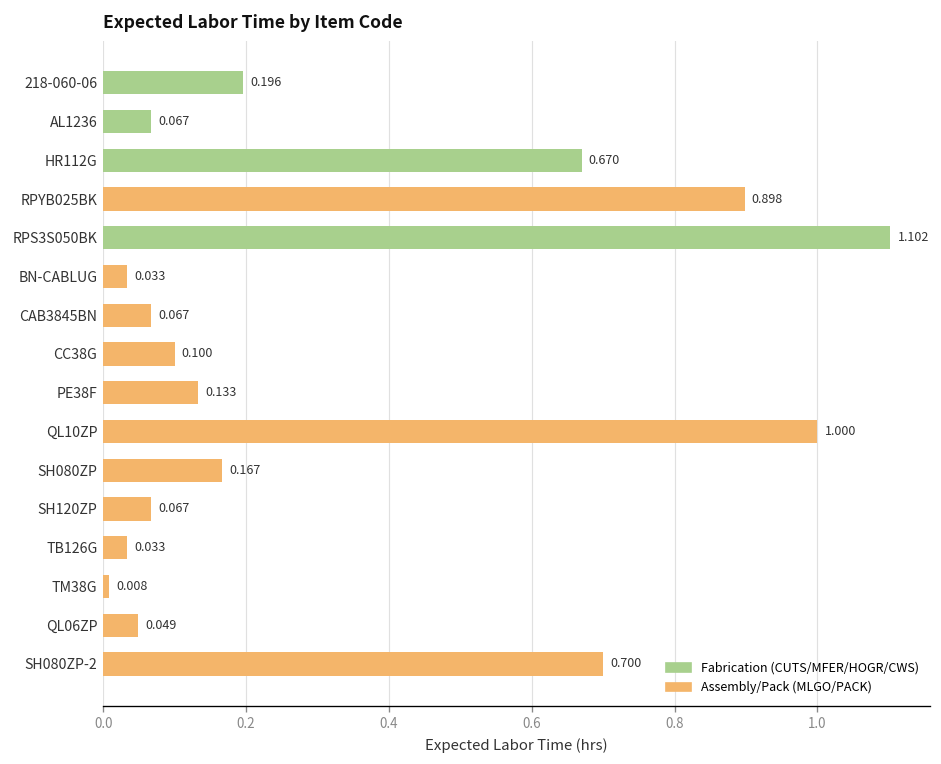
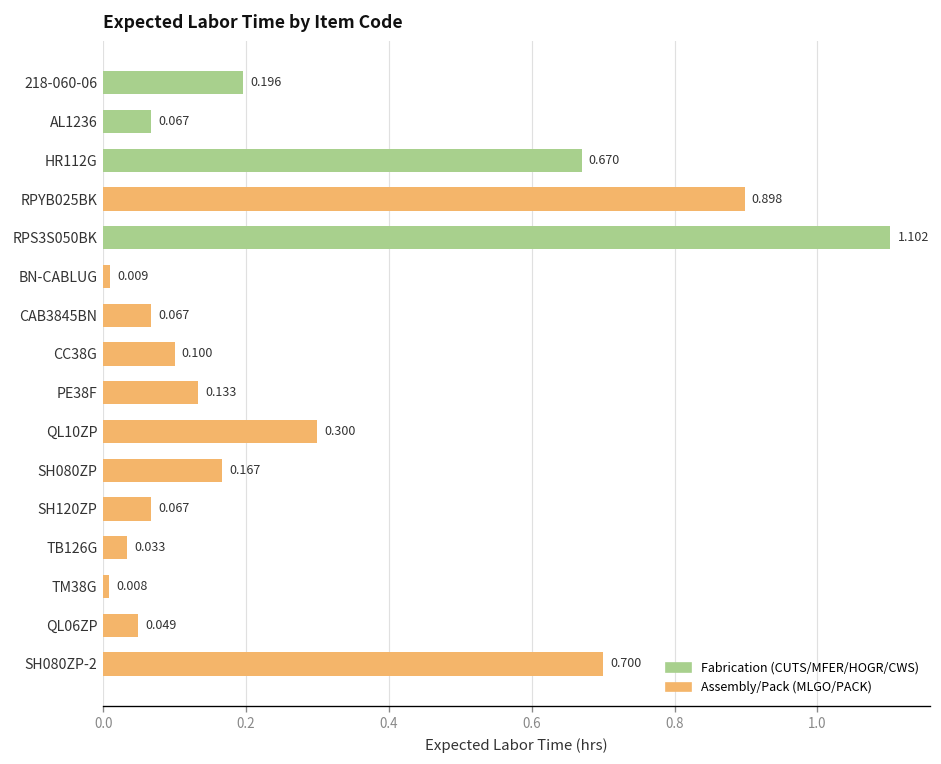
BN-CABLUG: 0.033 -> 0.009
QL10ZP: 1.000 -> 0.300
